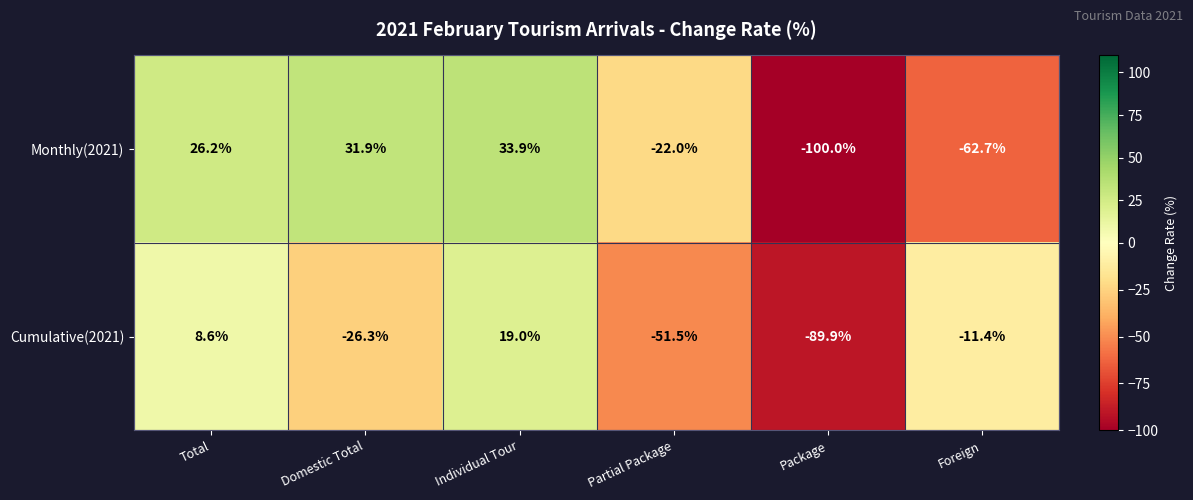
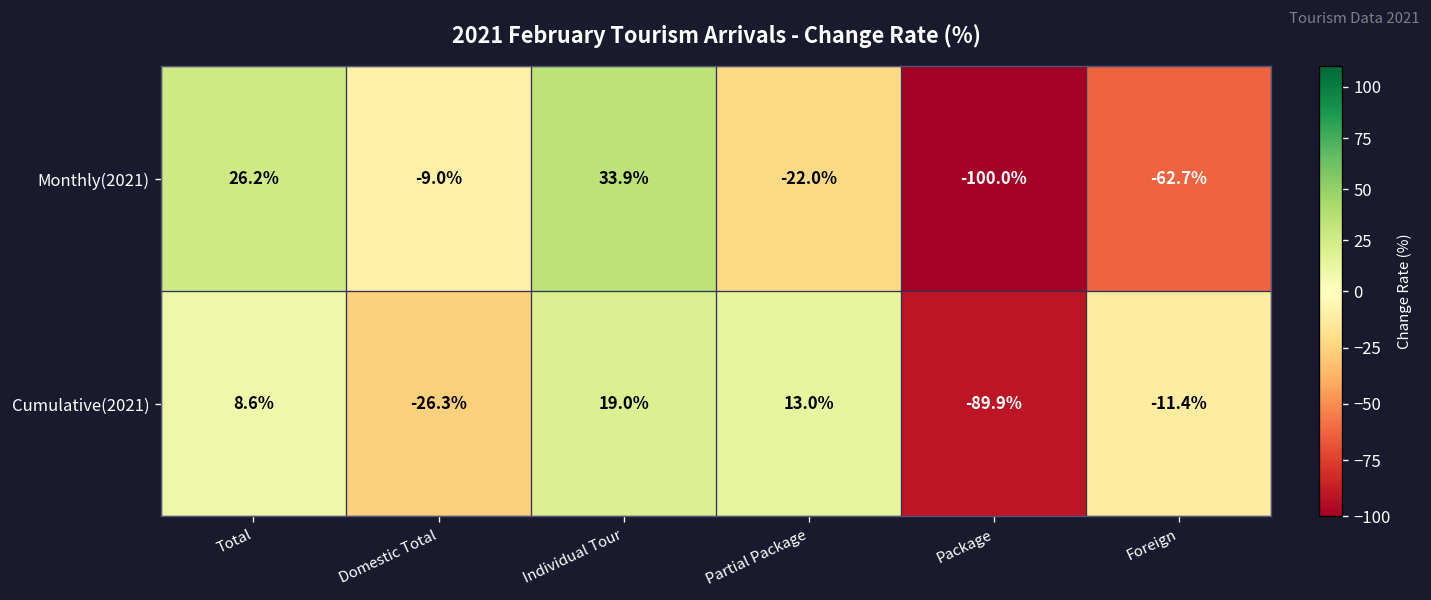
Monthly(2021), Domestic Total: 31.9% -> -9.0%
Cumulative(2021), Partial Package: -51.5% -> 13.0%
